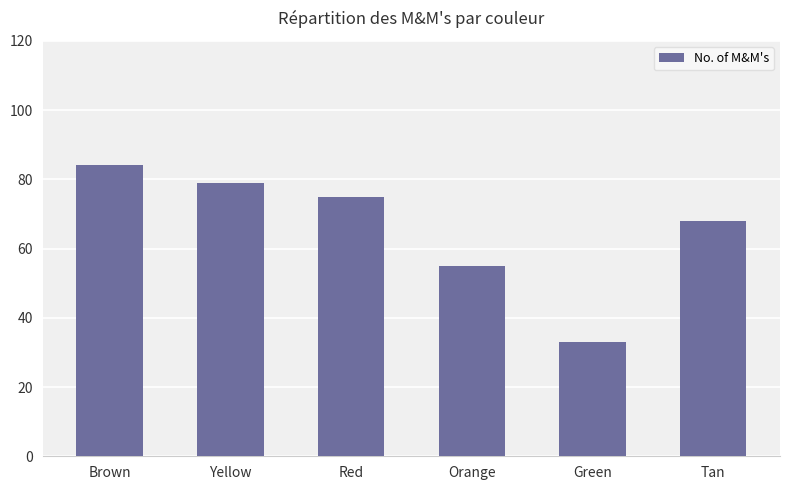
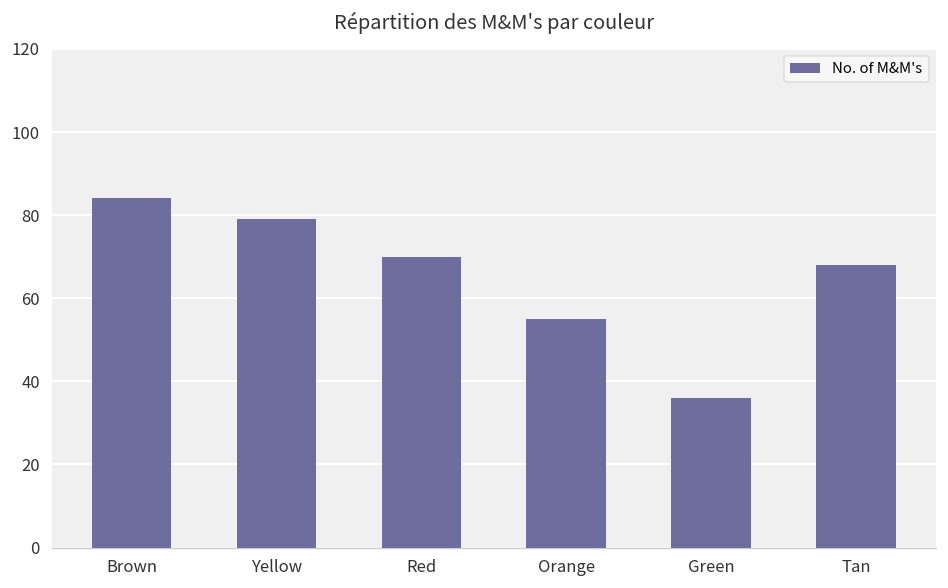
Red: 75 -> 70
Green: 33 -> 36
